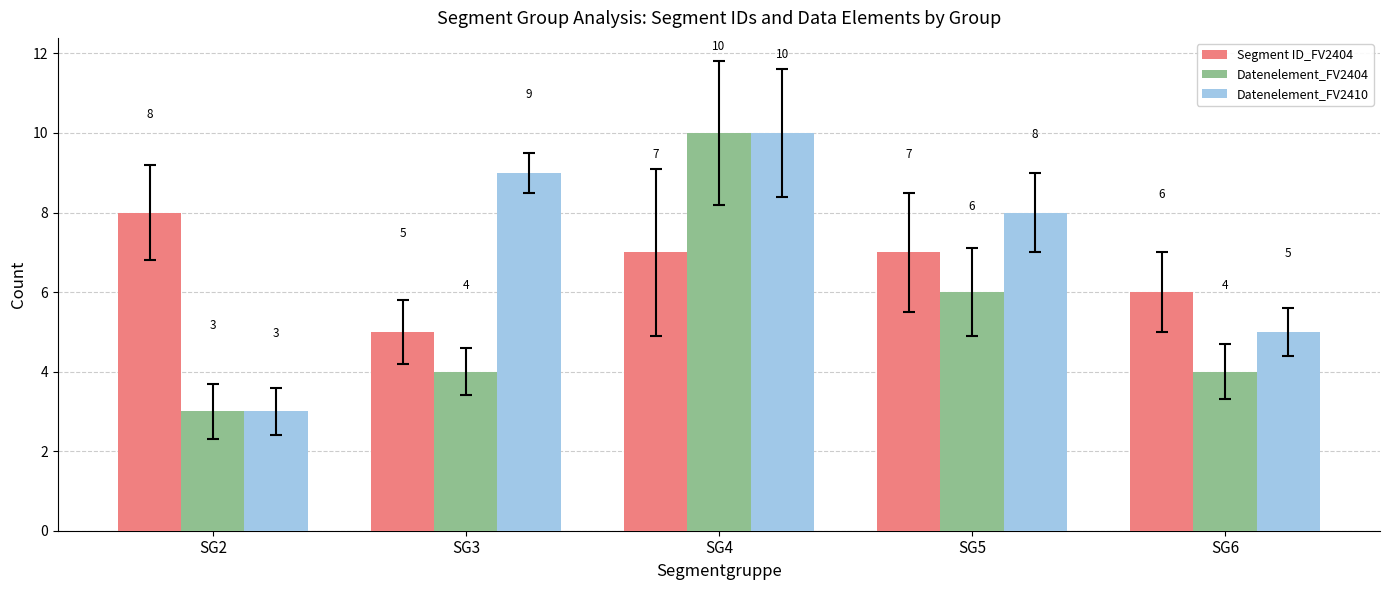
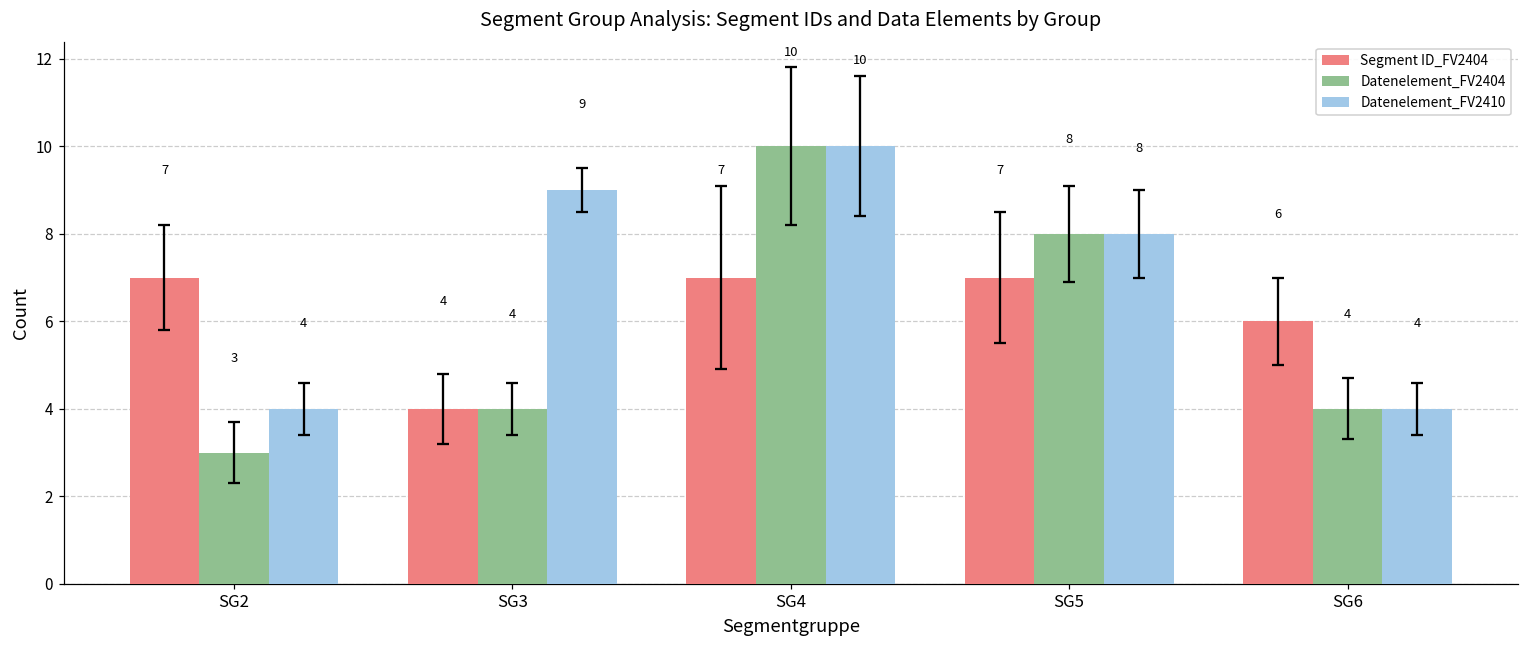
Segment ID_FV2404, SG2: 8 -> 7
Datenelement_FV2410, SG2: 3 -> 4
Segment ID_FV2404, SG3: 5 -> 4
Datenelement_FV2404, SG5: 6 -> 8
Datenelement_FV2410, SG6: 5 -> 4
